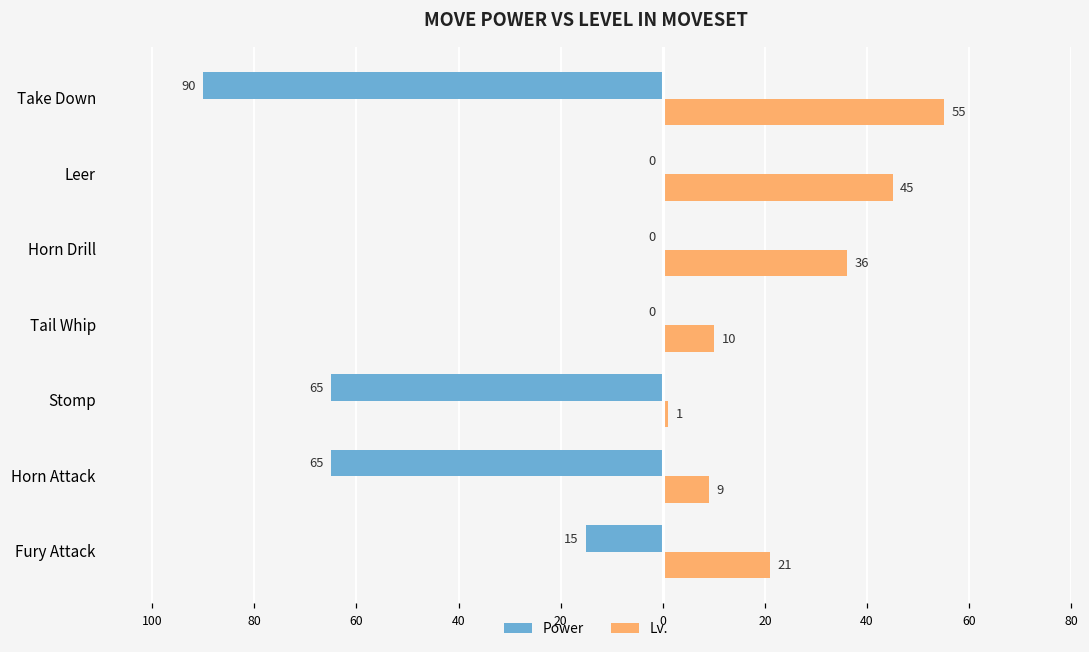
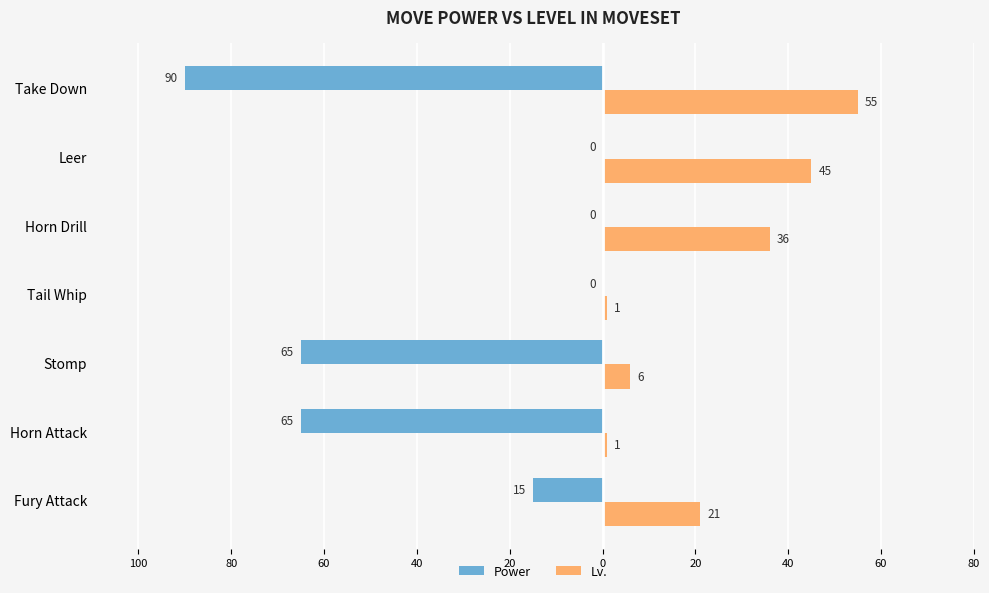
Lv., Tail Whip: 10 -> 1
Lv., Stomp: 1 -> 6
Lv., Horn Attack: 9 -> 1
